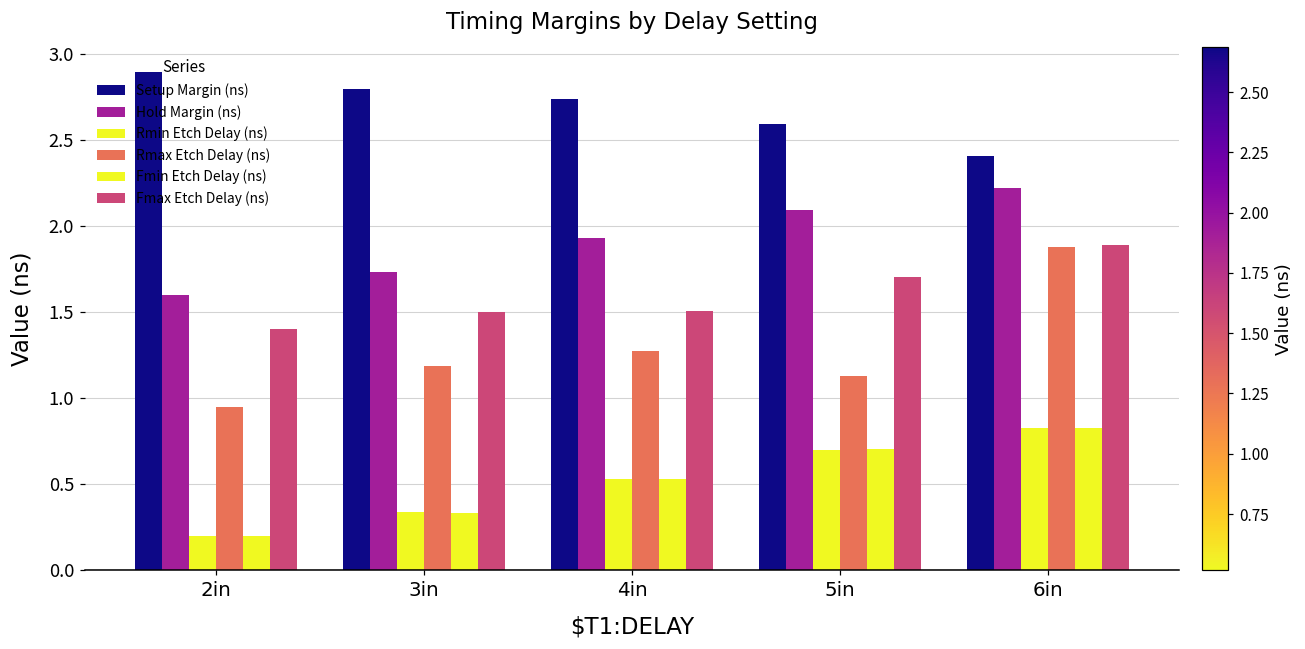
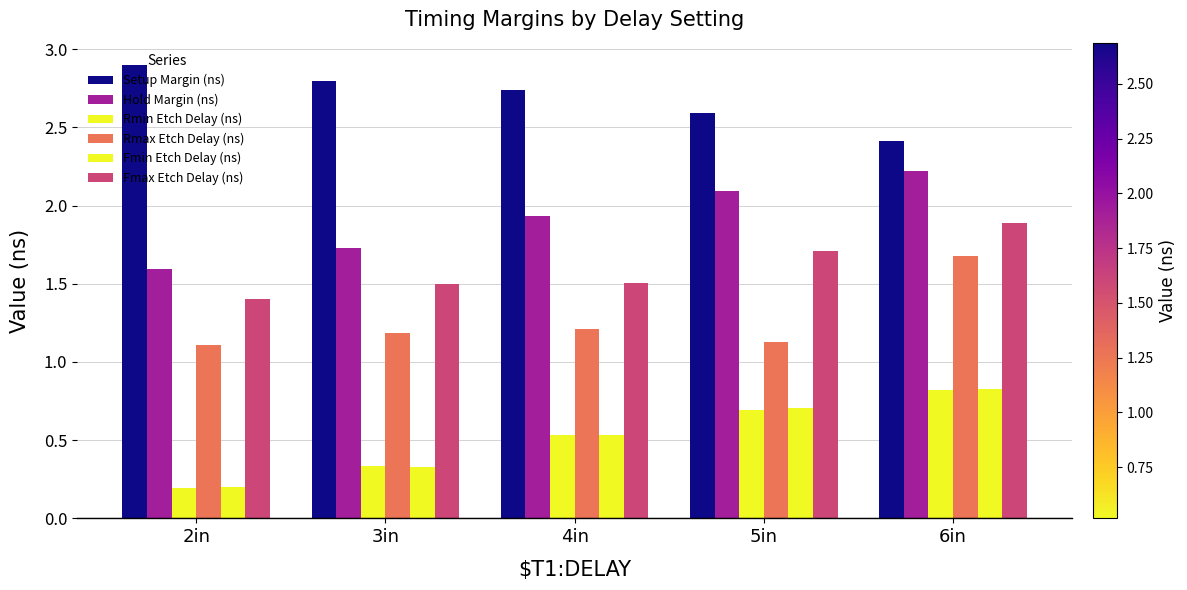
Rmax Etch Delay (ns), 2in: 0.95 -> 1.11
Rmax Etch Delay (ns), 4in: 1.28 -> 1.21
Rmax Etch Delay (ns), 6in: 1.88 -> 1.68
